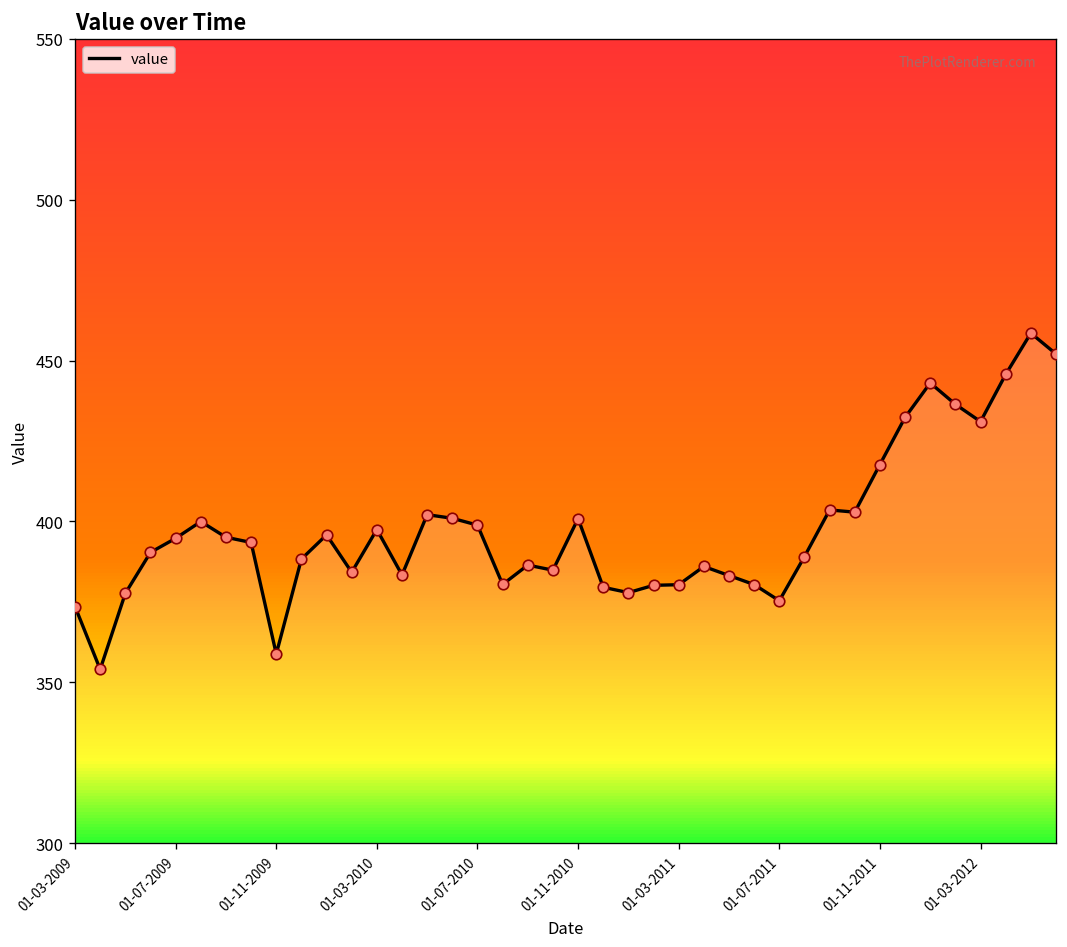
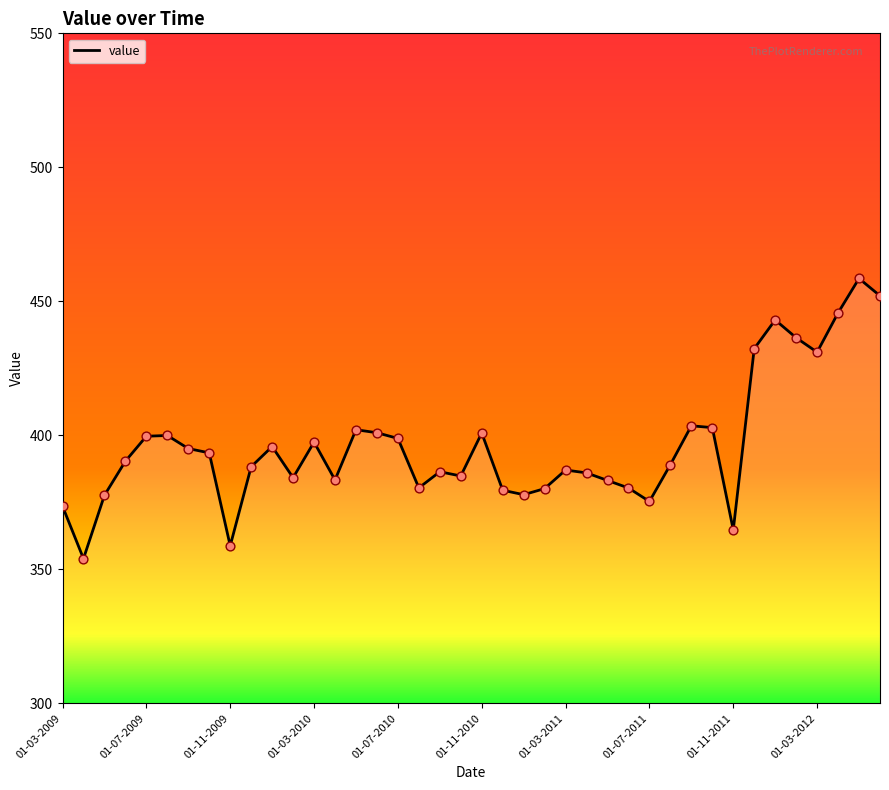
01-07-2009: 395 -> 400
01-03-2011: 380 -> 387
01-11-2011: 418 -> 365
